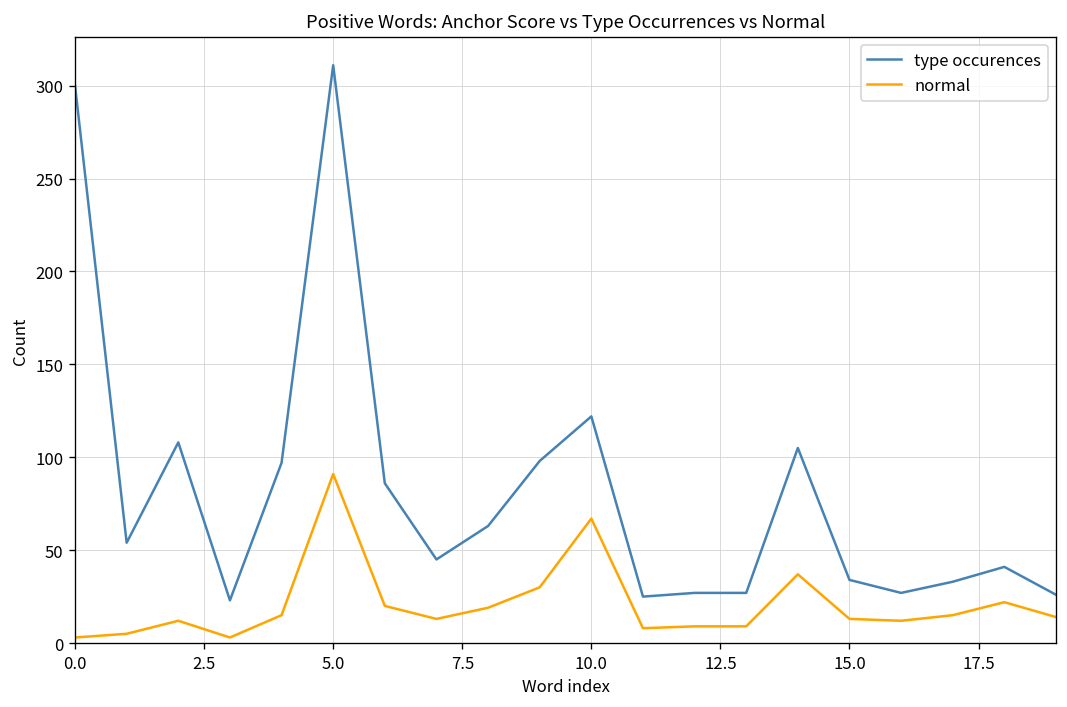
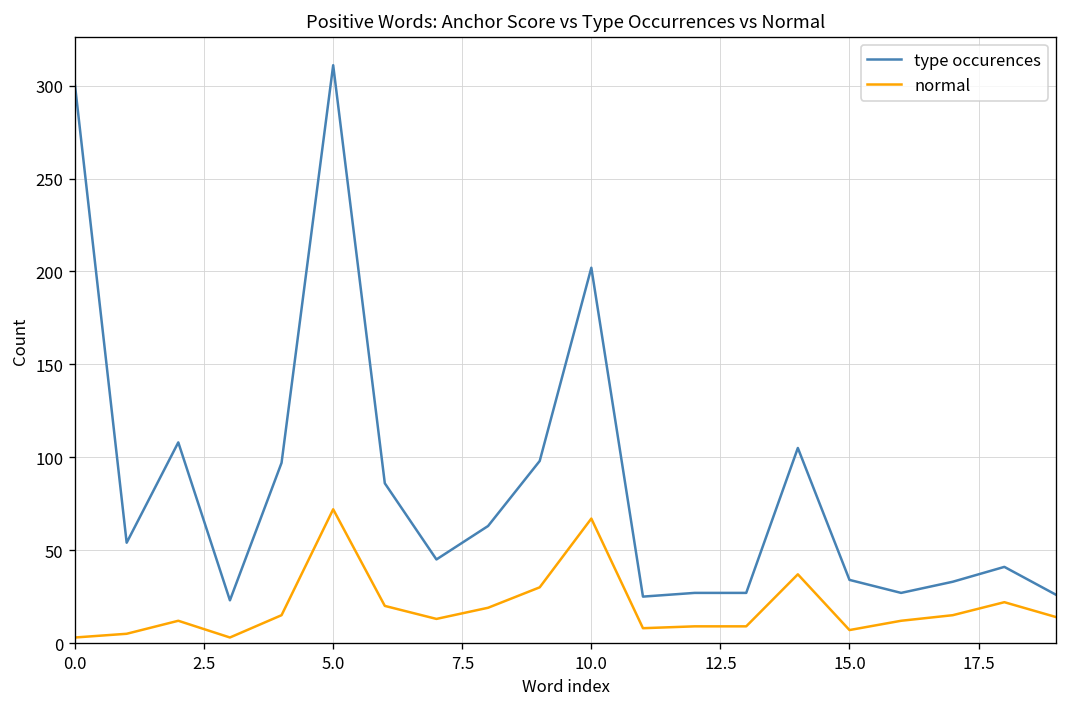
normal, 5.0: 91 -> 72
type occurences, 10.0: 122 -> 202
normal, 15.0: 13 -> 7
